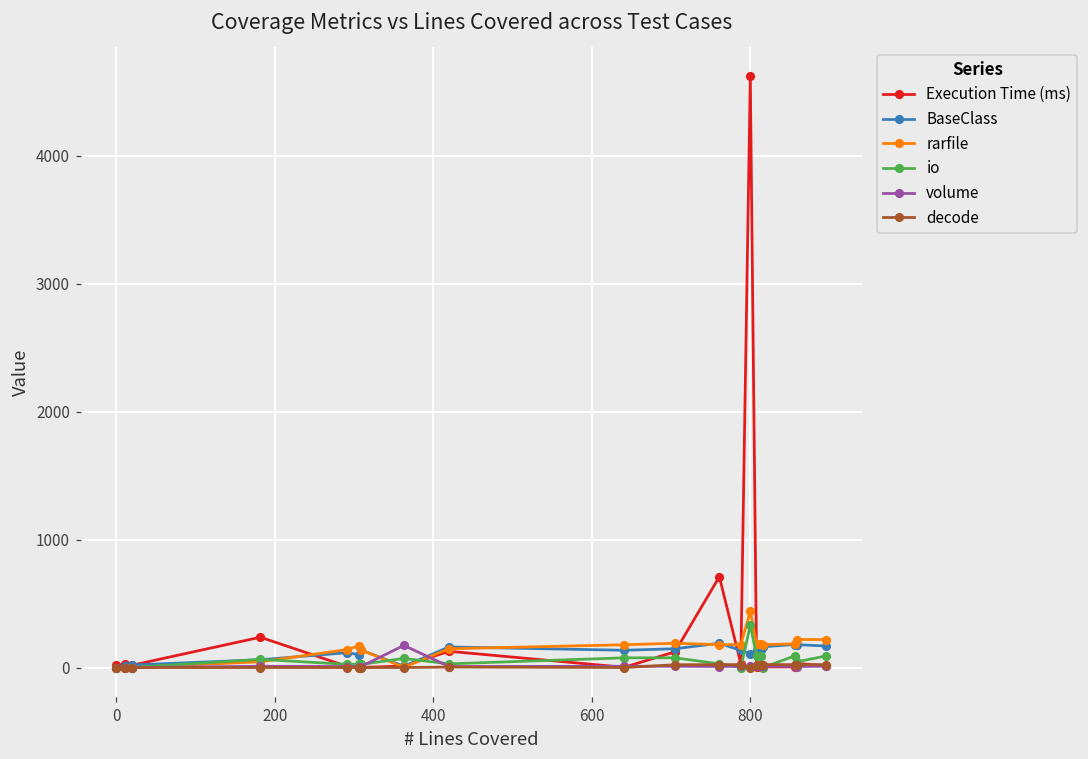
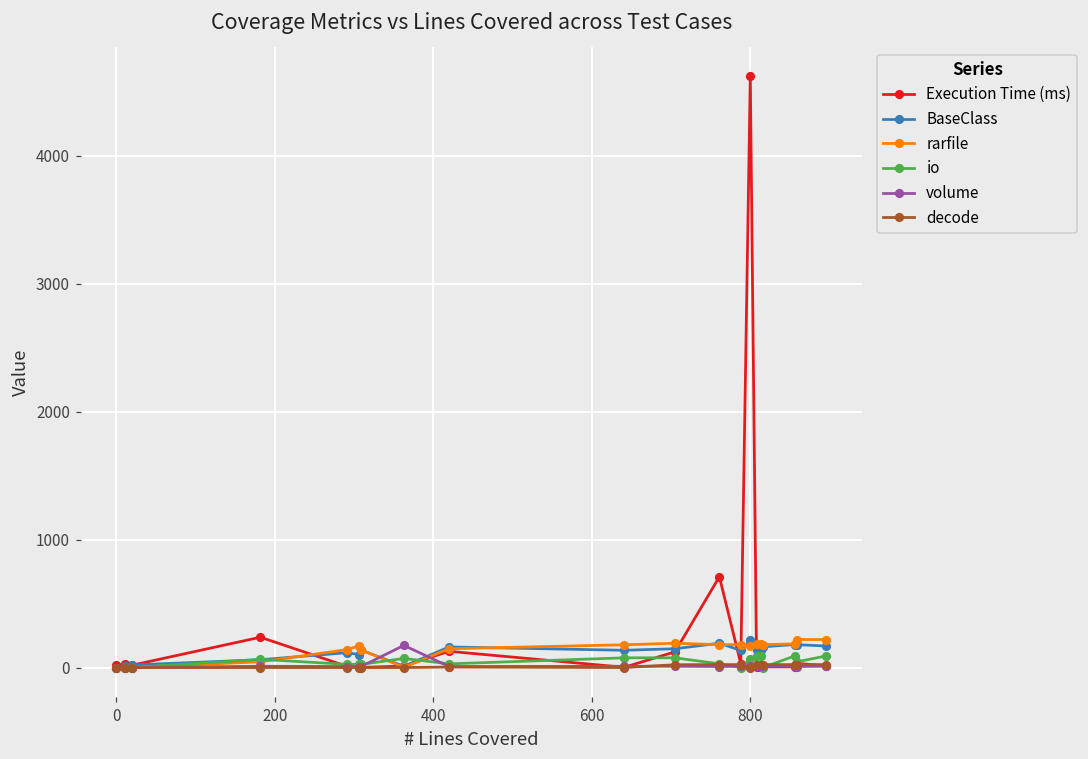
BaseClass, 800: 110 -> 210
rarfile, 800: 440 -> 170
io, 800: 330 -> 70
